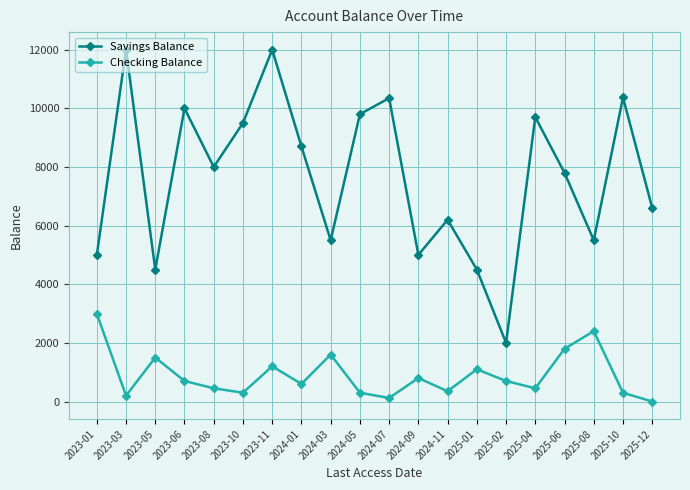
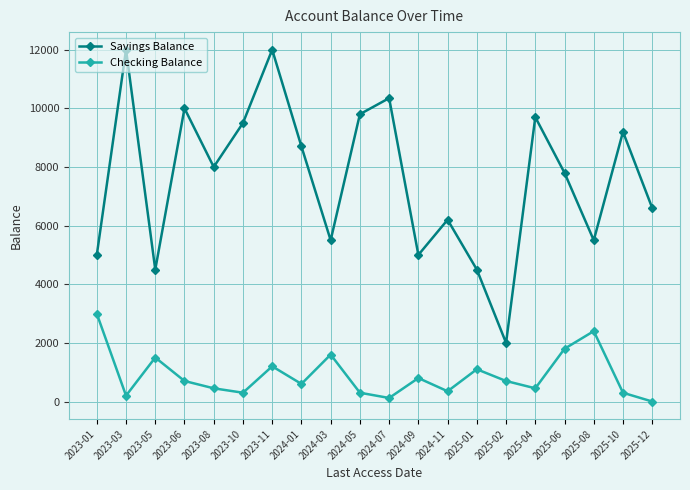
Savings Balance, 2025-10: 10400 -> 9200
